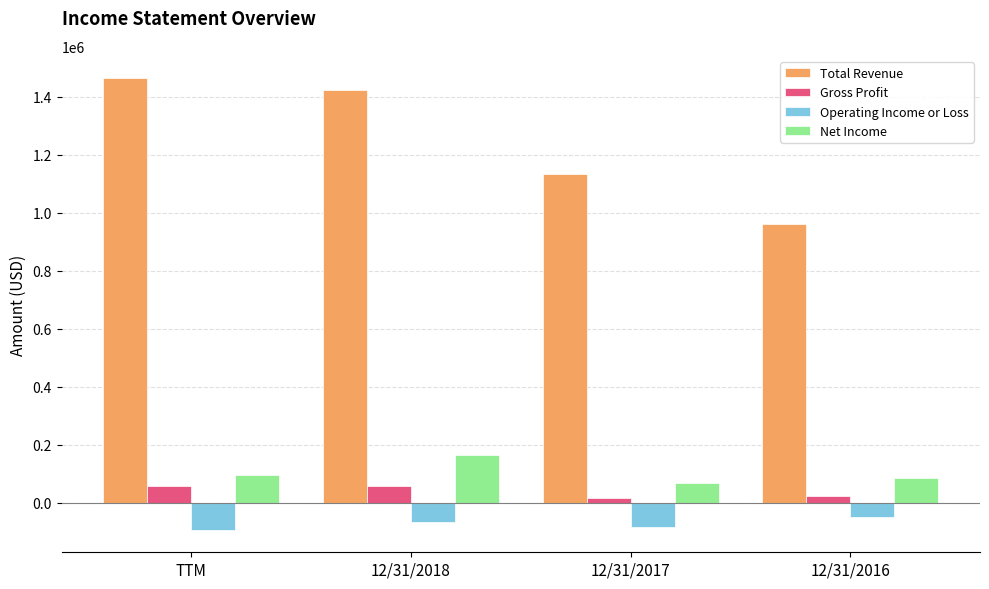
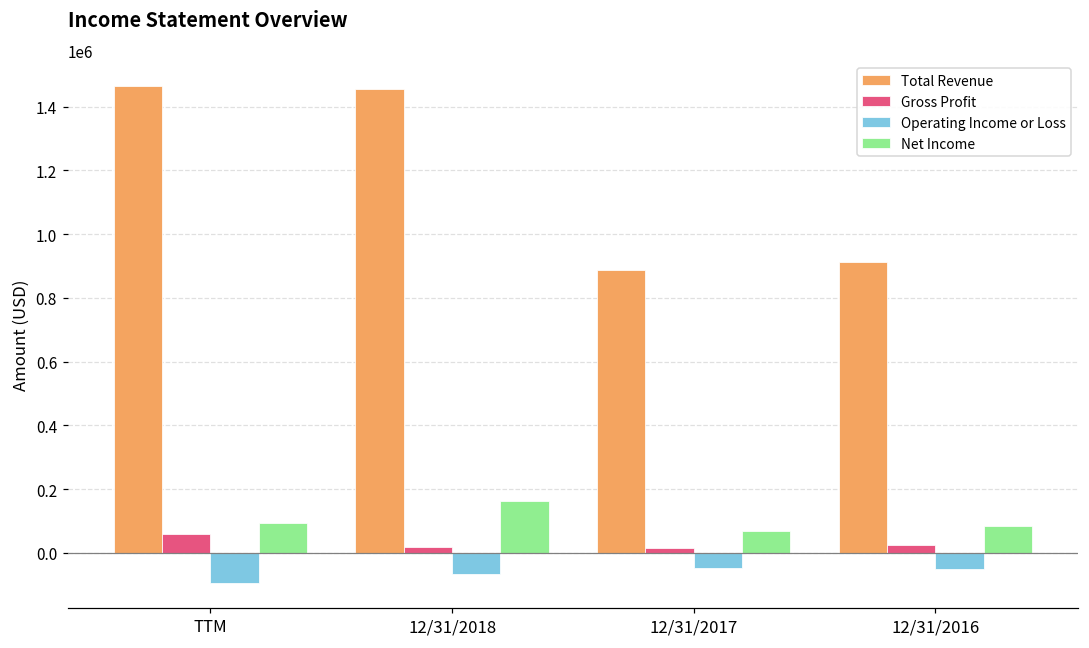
Total Revenue, 12/31/2018: 1420000 -> 1460000
Gross Profit, 12/31/2018: 60000 -> 20000
Total Revenue, 12/31/2017: 1130000 -> 890000
Operating Income or Loss, 12/31/2017: -80000 -> -50000
Total Revenue, 12/31/2016: 960000 -> 910000
